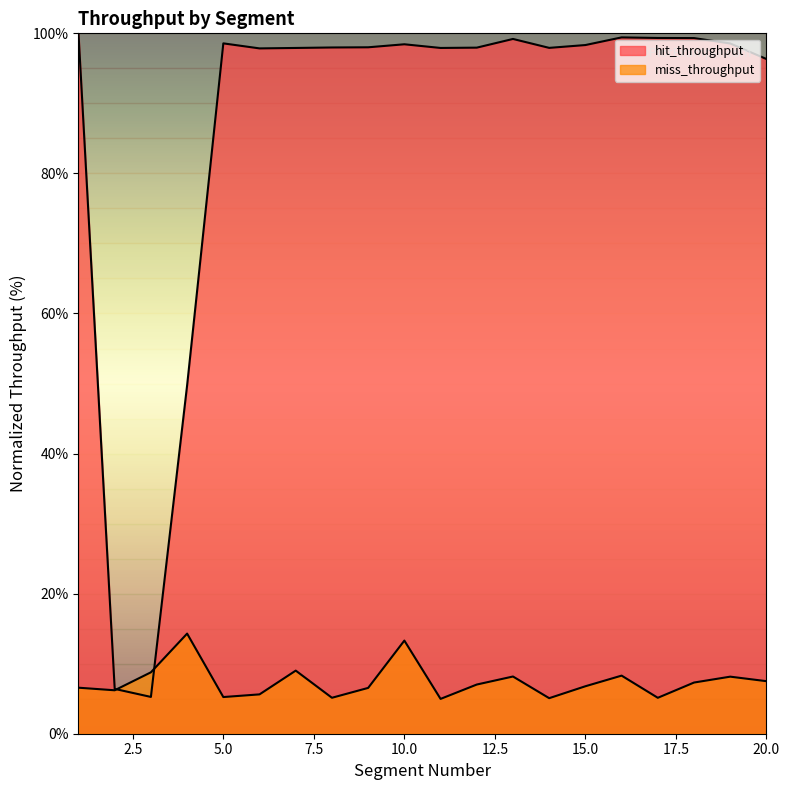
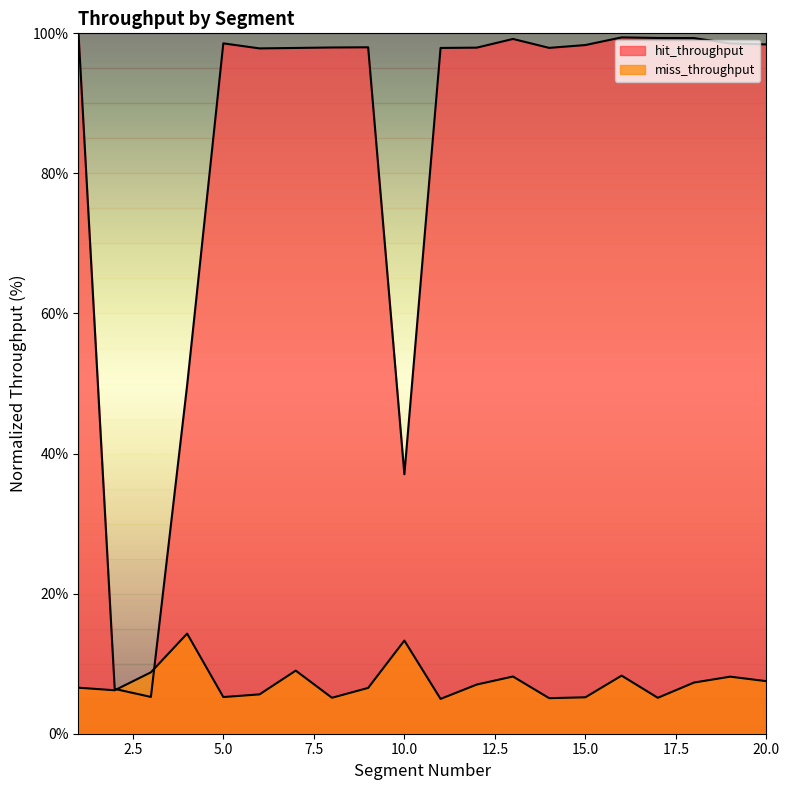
hit_throughput, 10.0: 98% -> 37%
miss_throughput, 15.0: 7% -> 5%
hit_throughput, 20.0: 96% -> 98%
